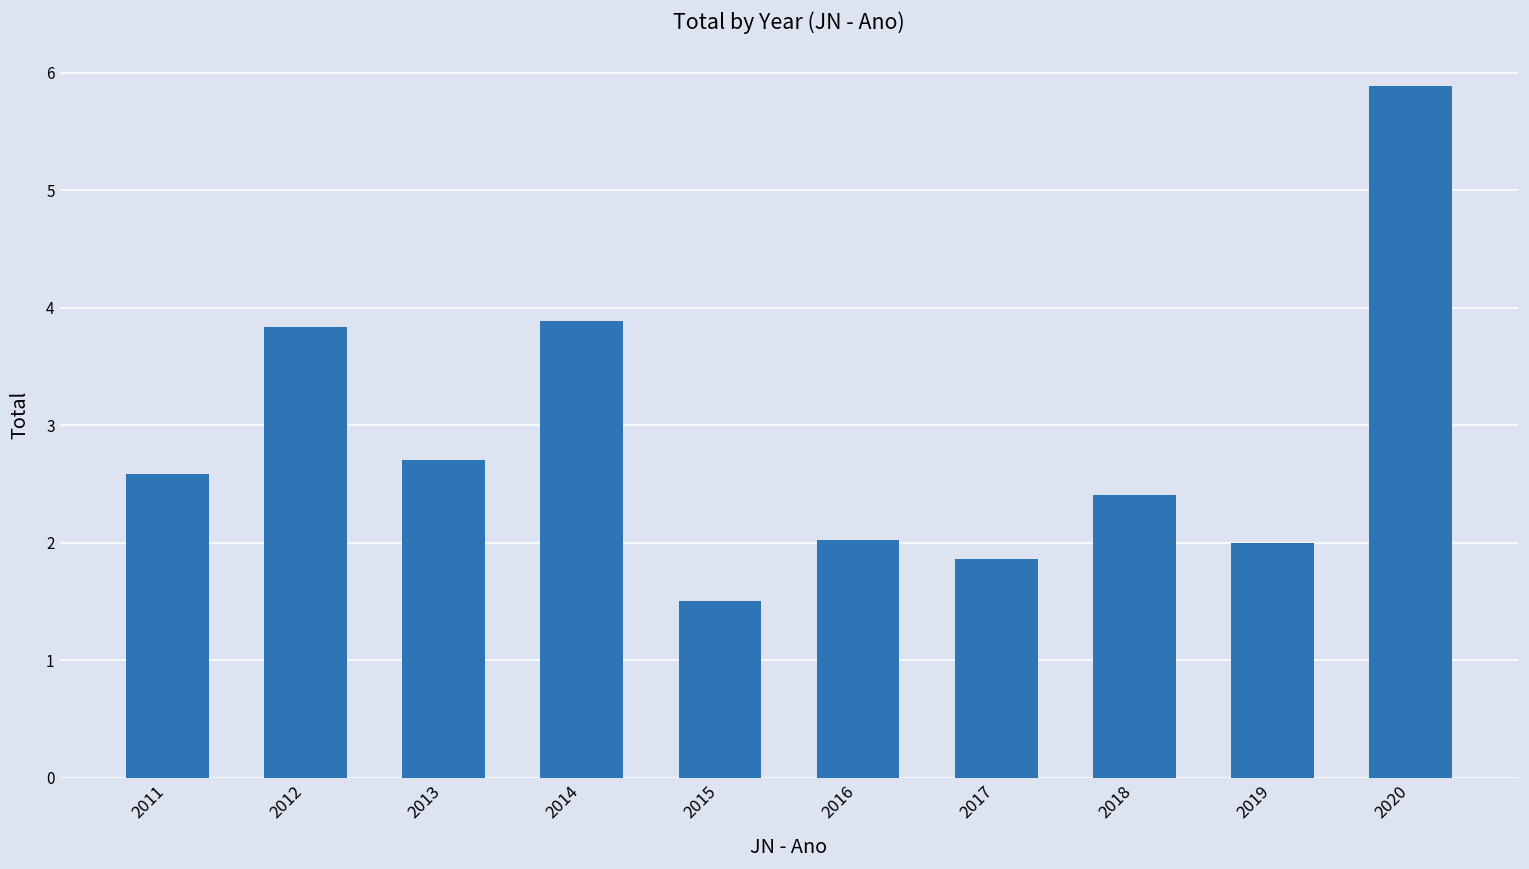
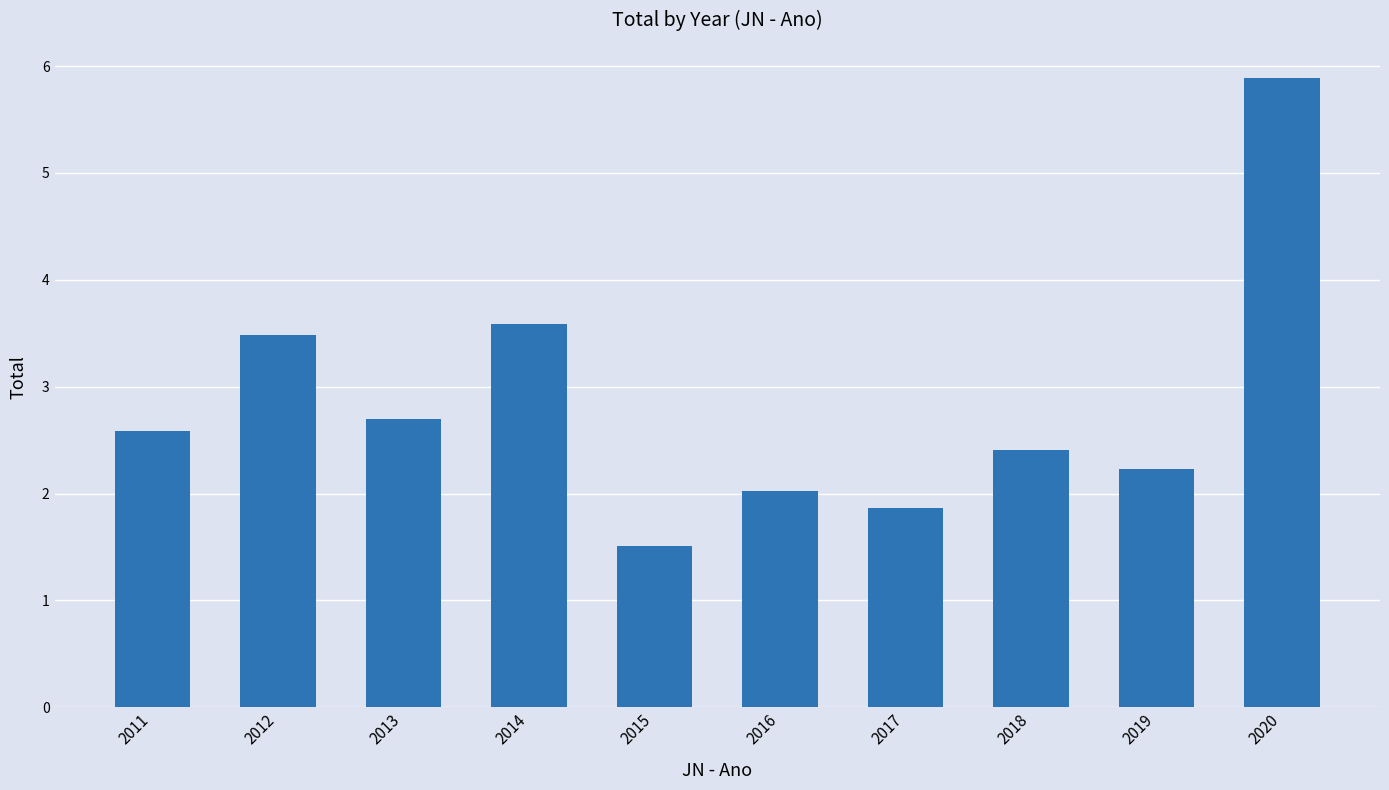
2012: 3.83 -> 3.48
2014: 3.89 -> 3.59
2019: 2.00 -> 2.23
